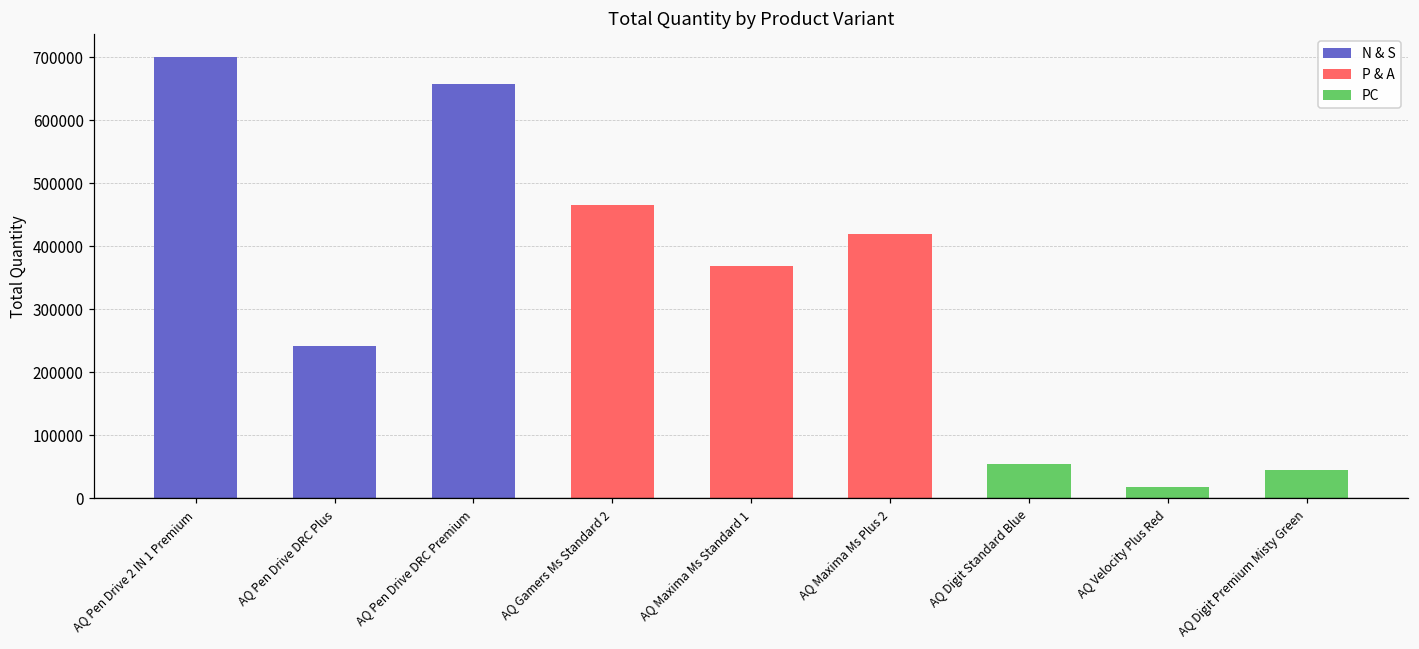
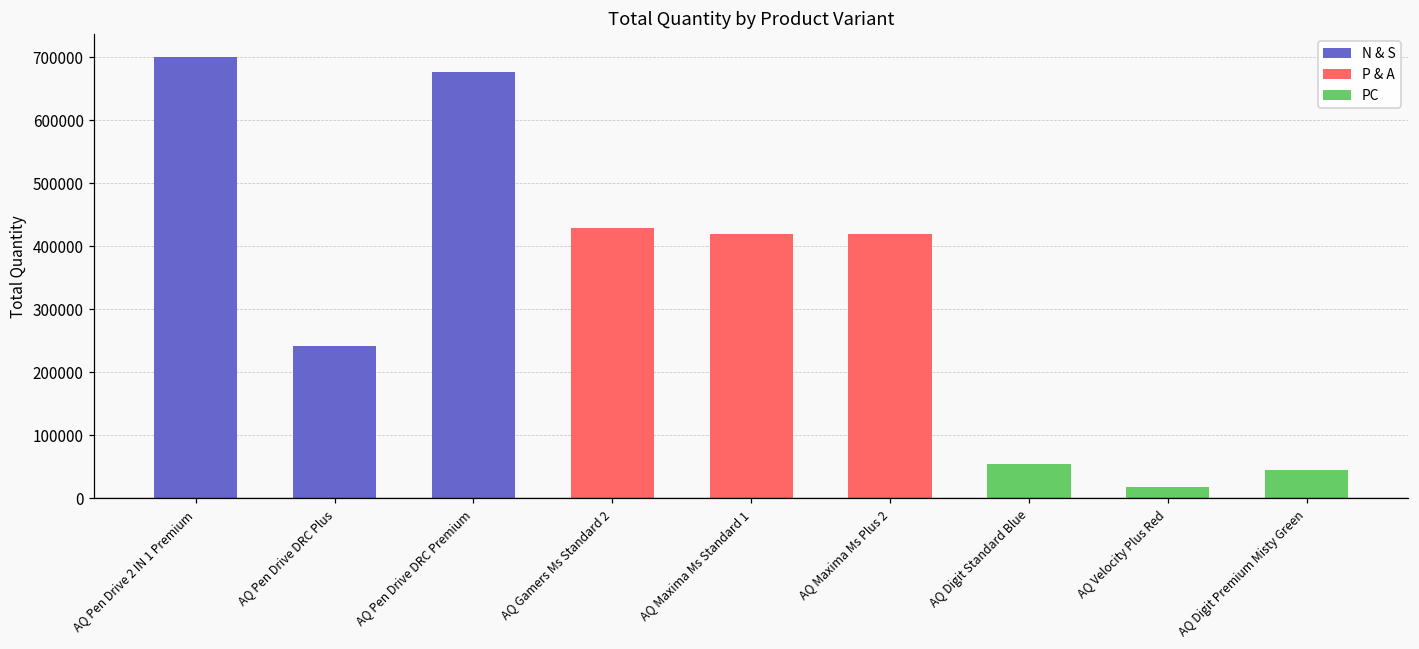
AQ Pen Drive DRC Premium: 660000 -> 680000
AQ Gamers Ms Standard 2: 470000 -> 430000
AQ Maxima Ms Standard 1: 370000 -> 420000
